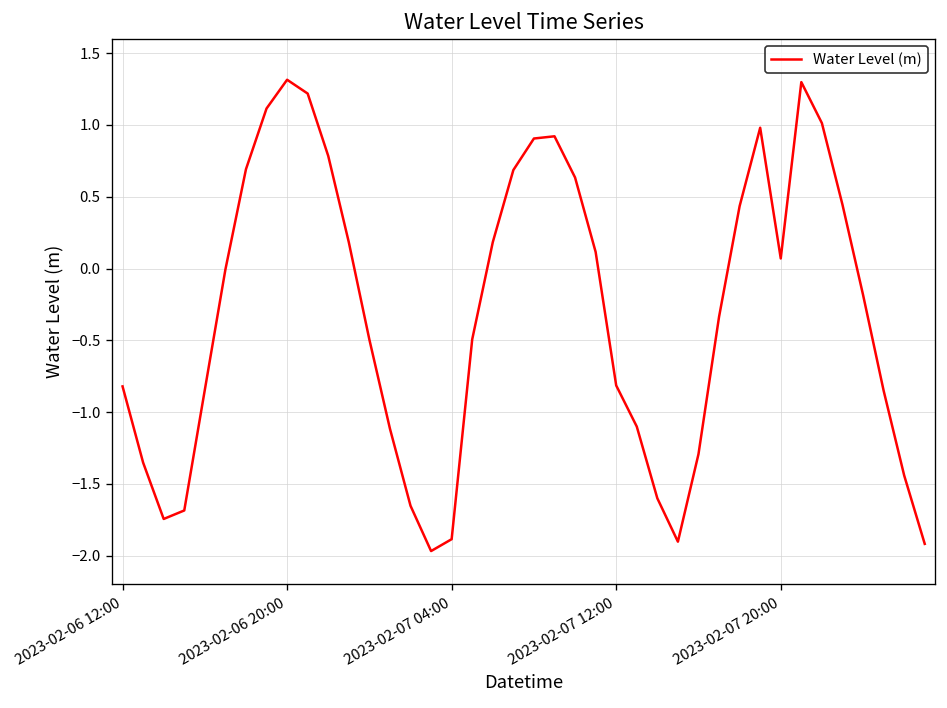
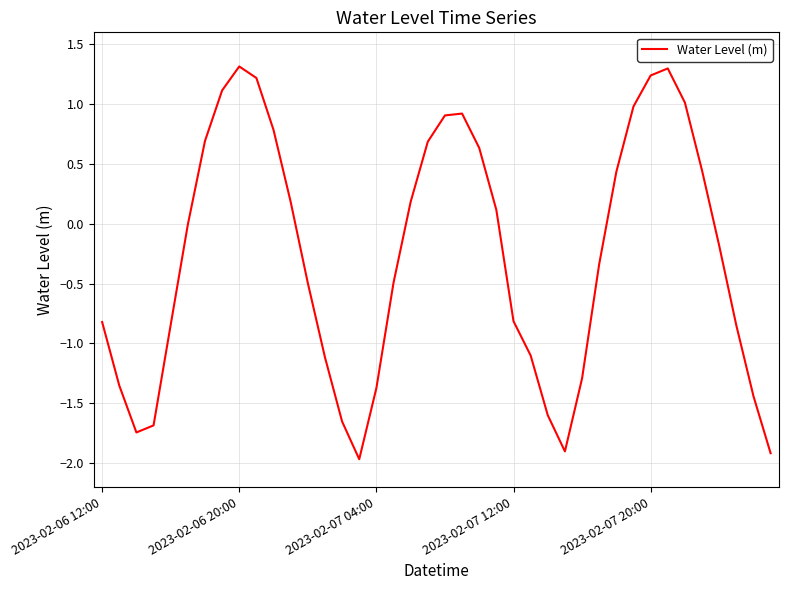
2023-02-07 04:00: -1.88 -> -1.37
2023-02-07 20:00: 0.07 -> 1.24
